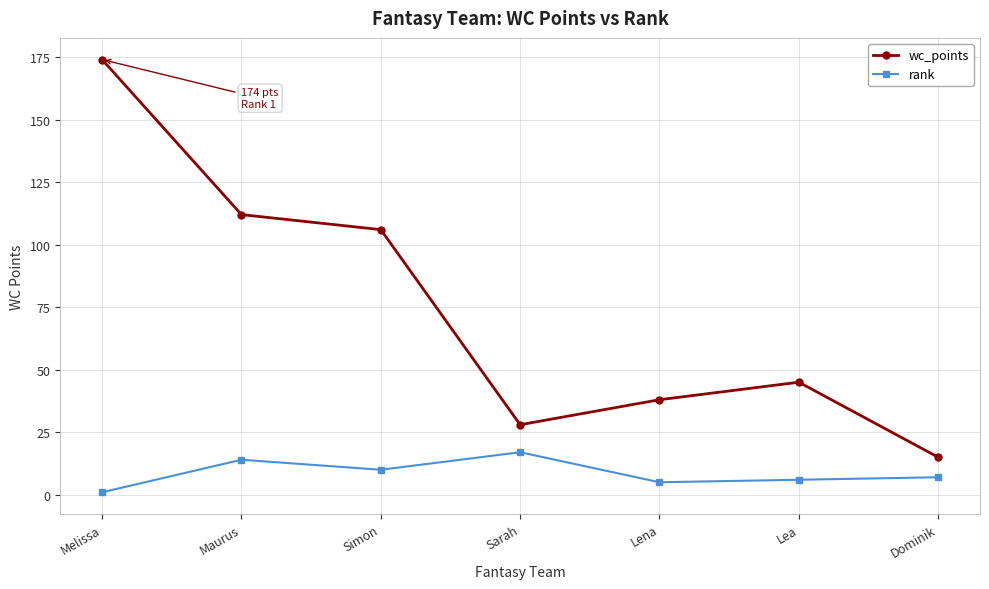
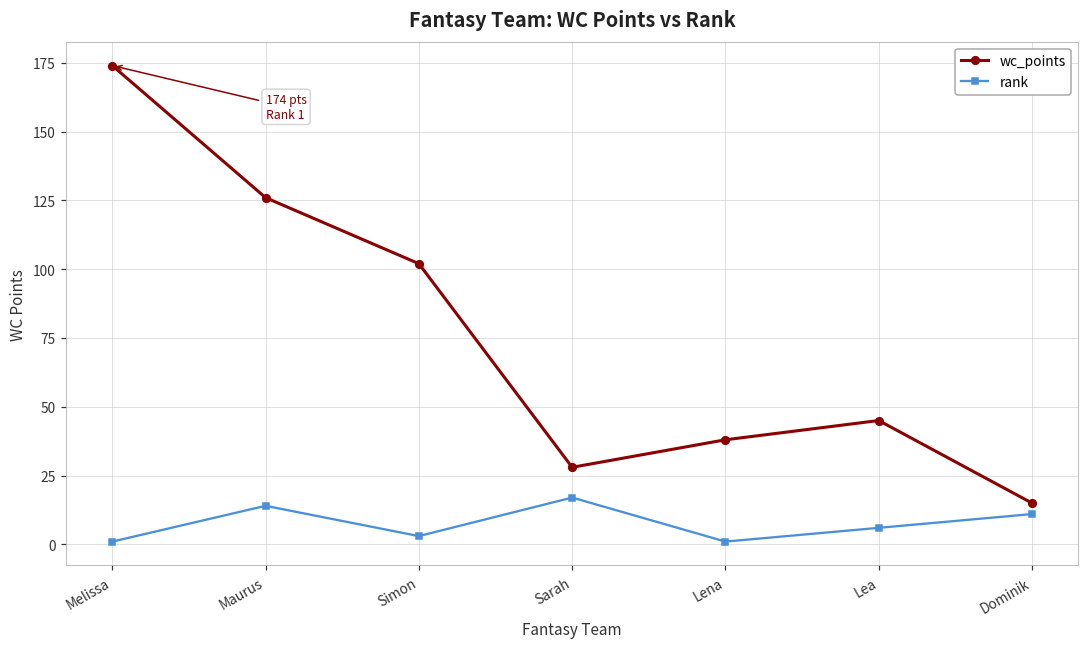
wc_points, Maurus: 112 -> 126
wc_points, Simon: 106 -> 102
rank, Simon: 10 -> 3
rank, Lena: 5 -> 1
rank, Dominik: 7 -> 11
